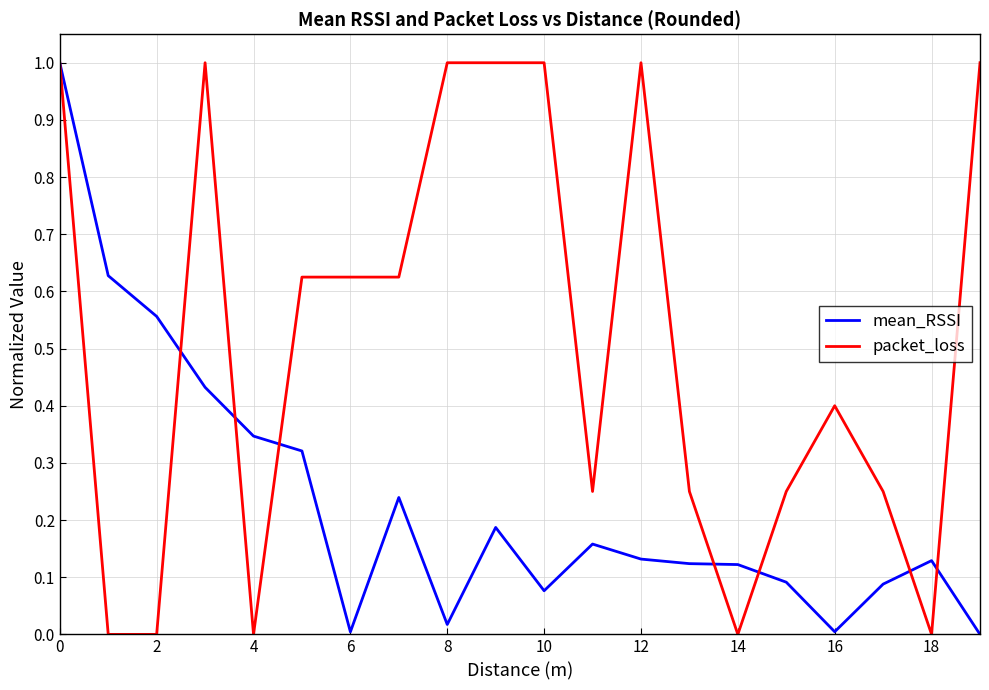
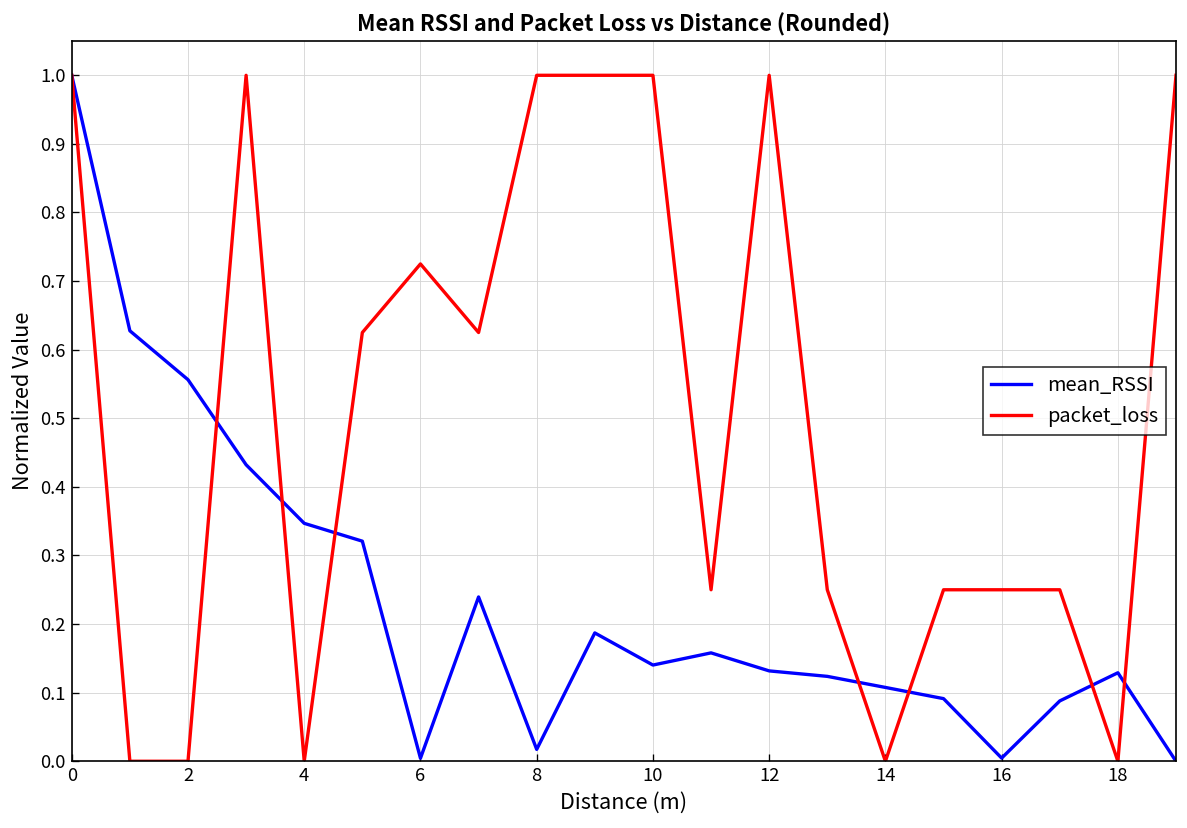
packet_loss, 6: 0.63 -> 0.73
mean_RSSI, 10: 0.08 -> 0.14
mean_RSSI, 14: 0.12 -> 0.11
packet_loss, 16: 0.40 -> 0.25
